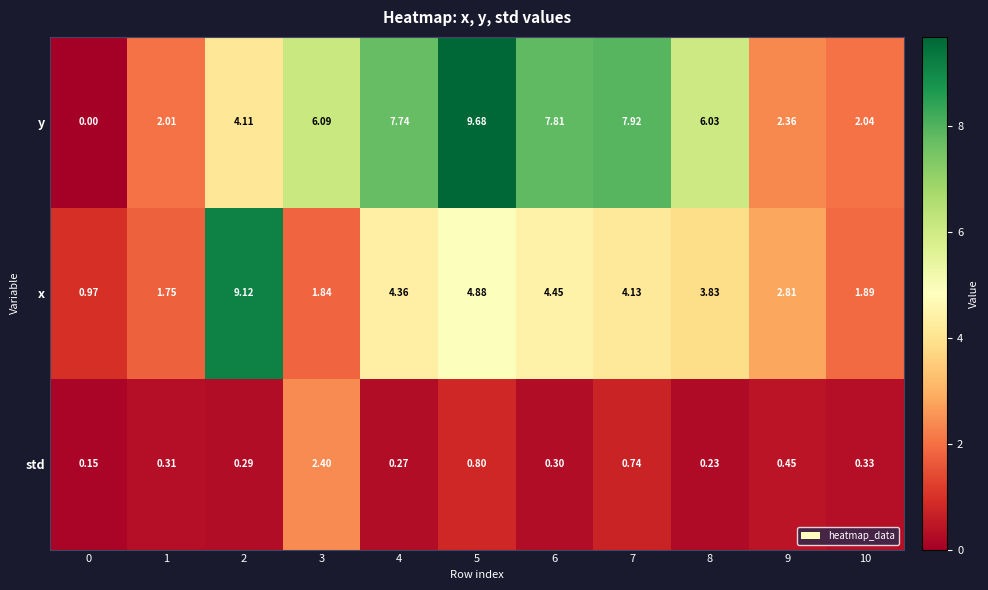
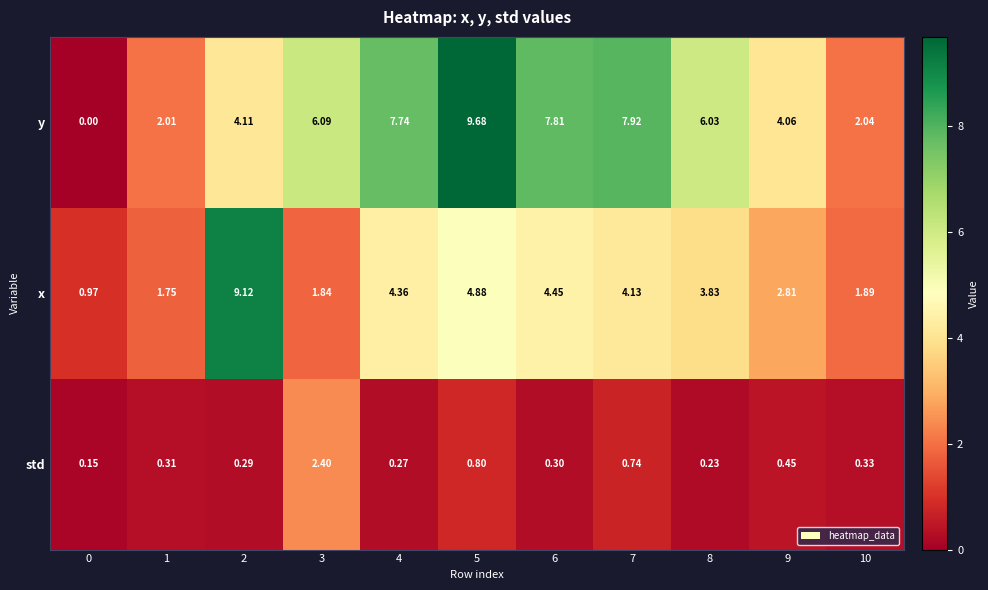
y, 9: 2.36 -> 4.06
